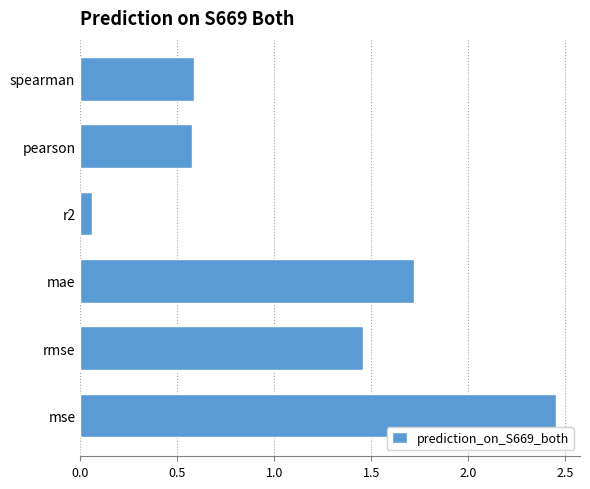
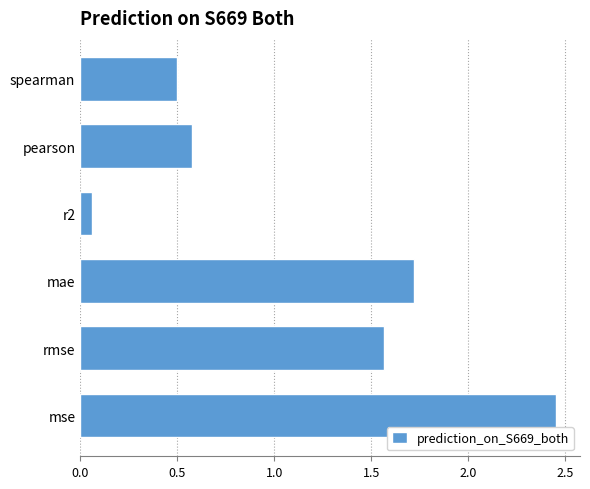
spearman: 0.59 -> 0.50
rmse: 1.46 -> 1.57
